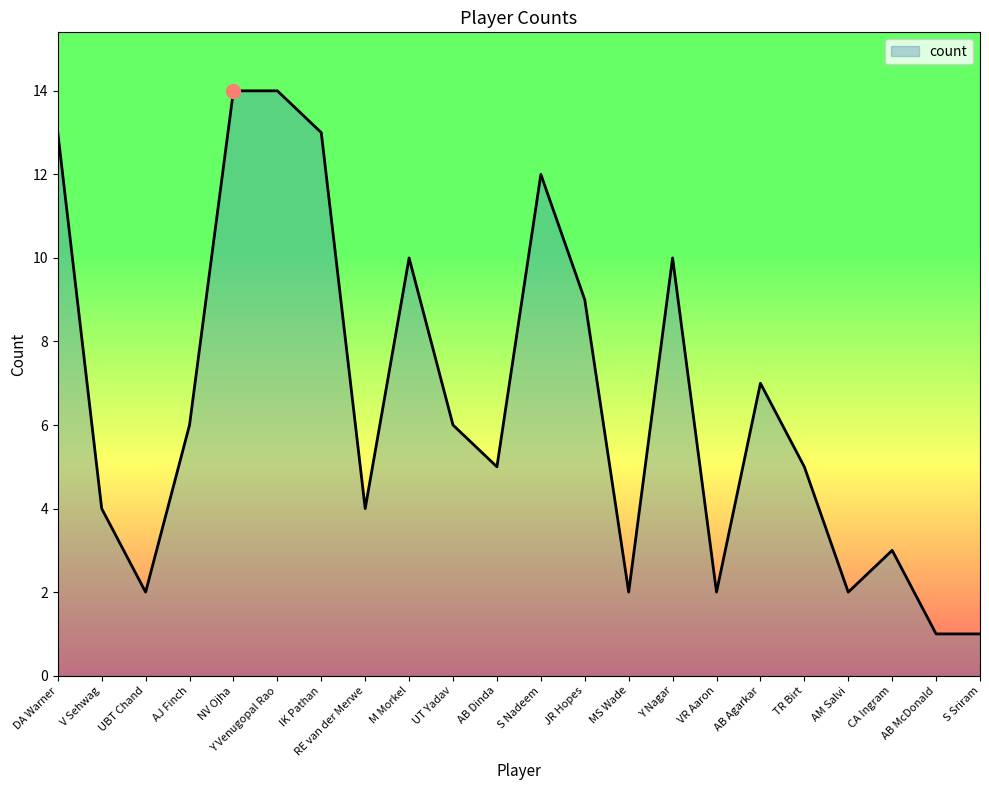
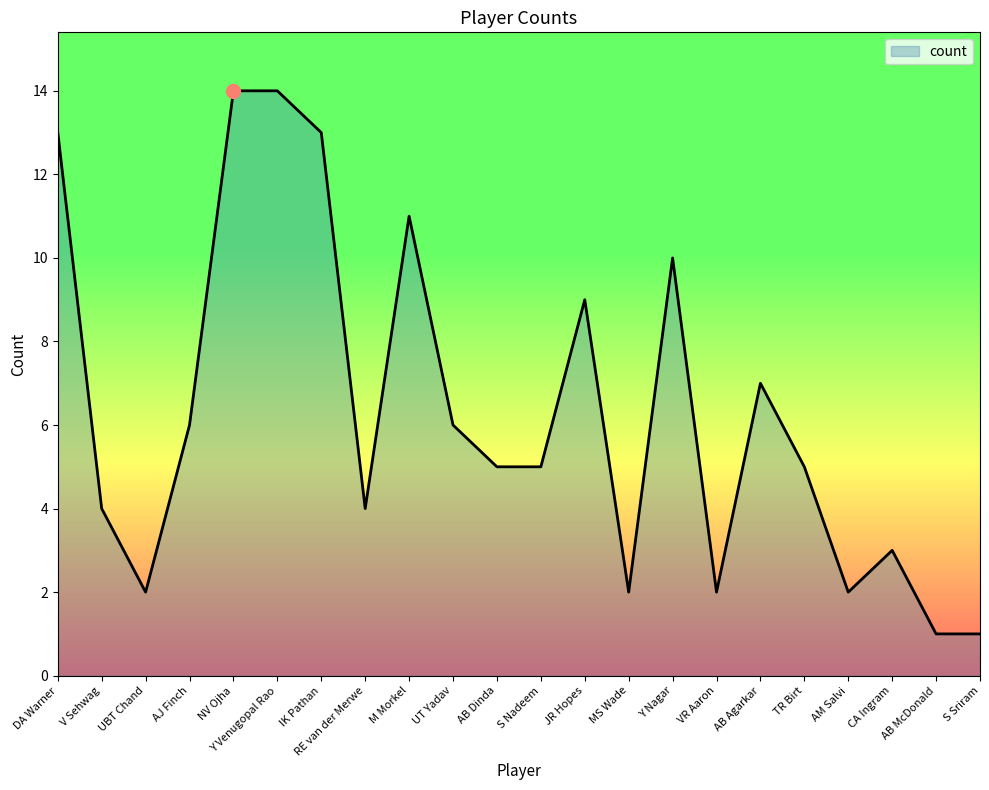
count, M Morkel: 10 -> 11
count, S Nadeem: 12 -> 5
